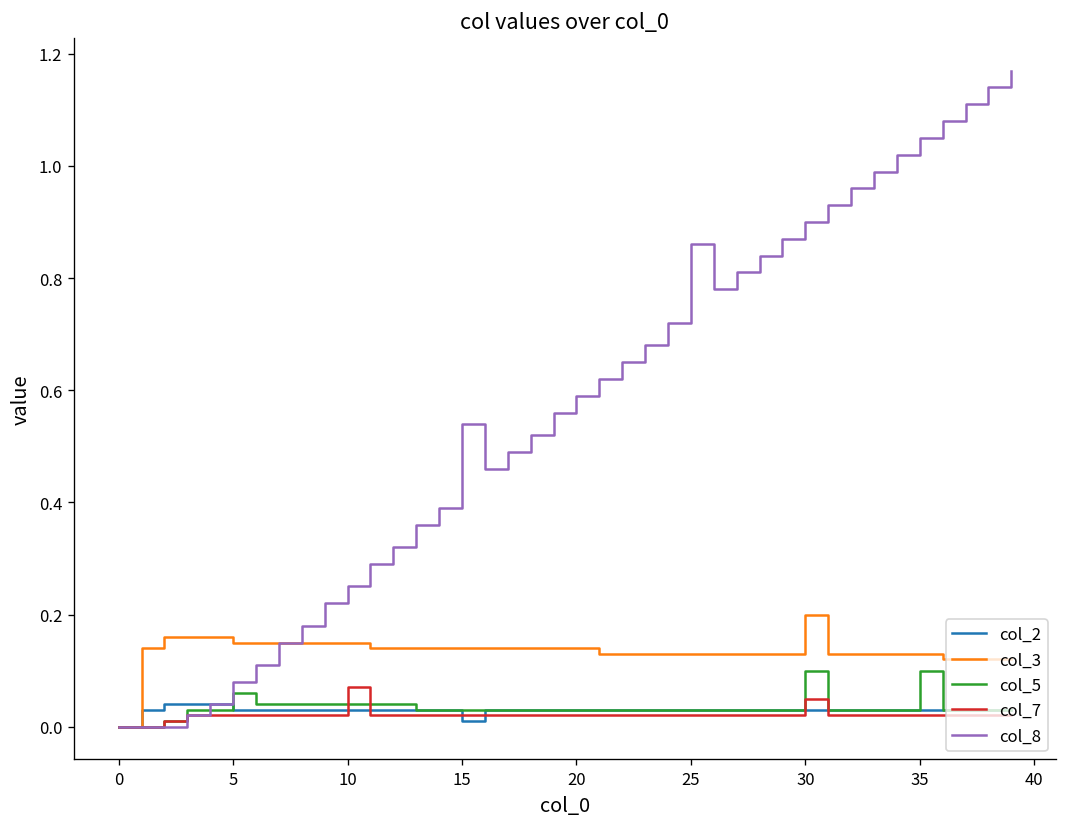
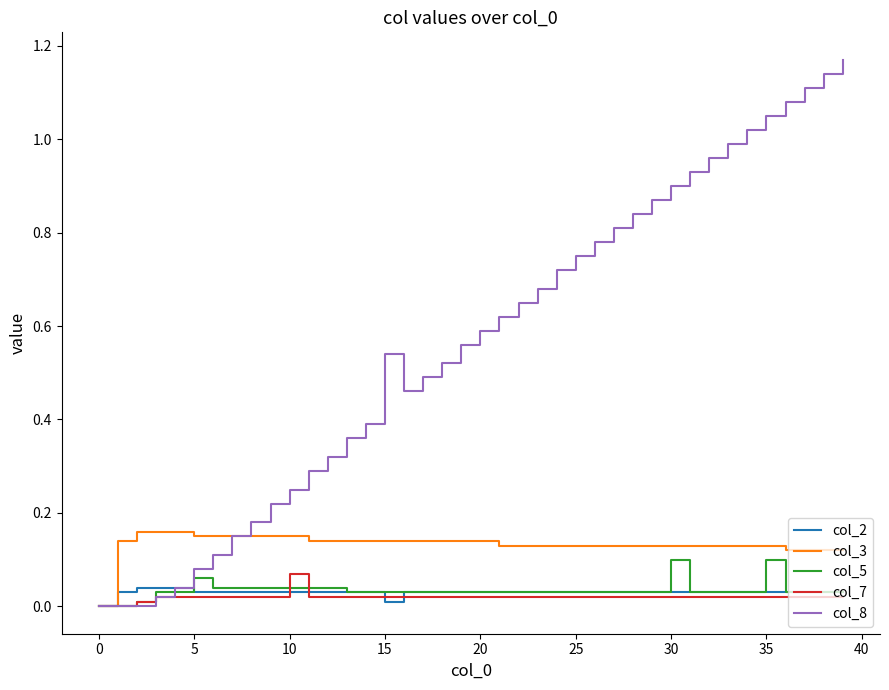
col_8, 25: 0.86 -> 0.75
col_3, 30: 0.20 -> 0.13
col_7, 30: 0.05 -> 0.02
